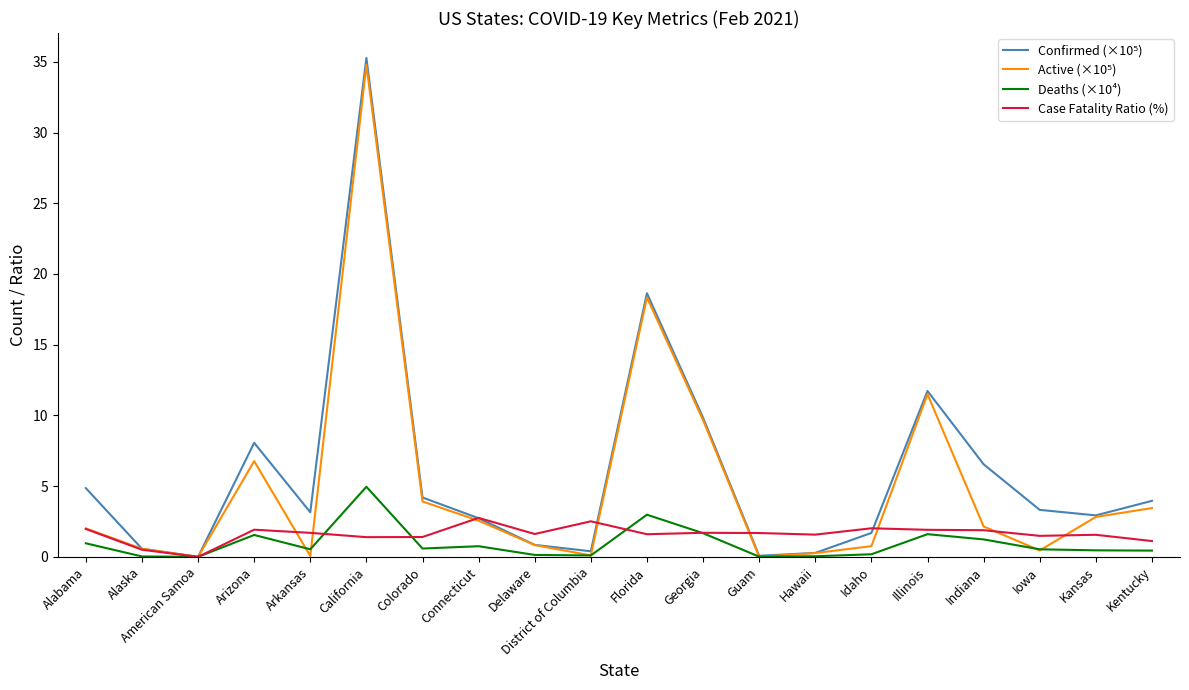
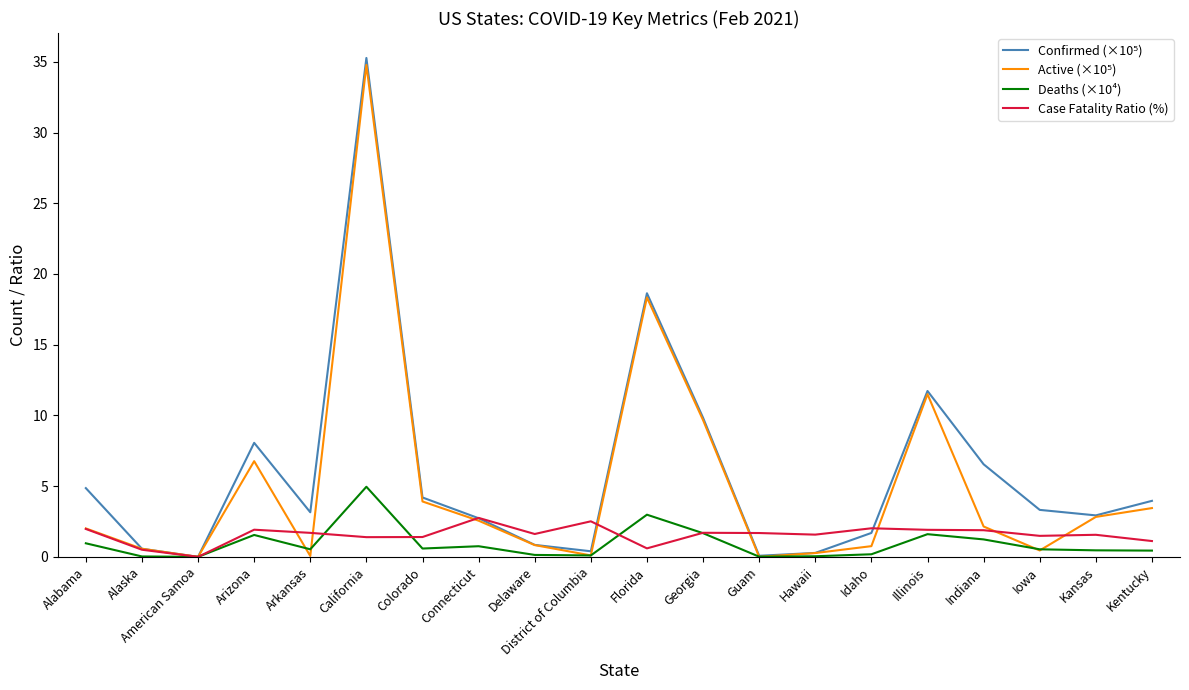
Case Fatality Ratio (%), Florida: 1.6 -> 0.6
